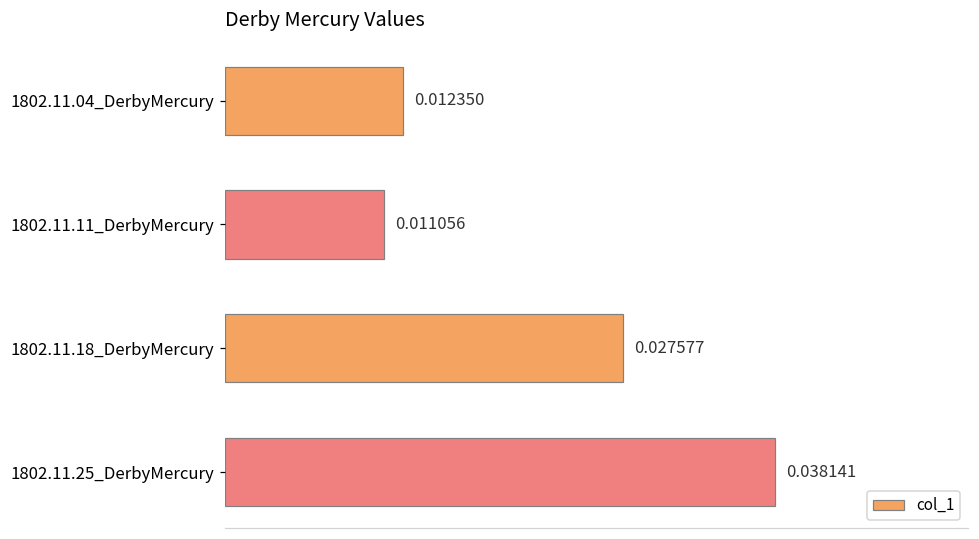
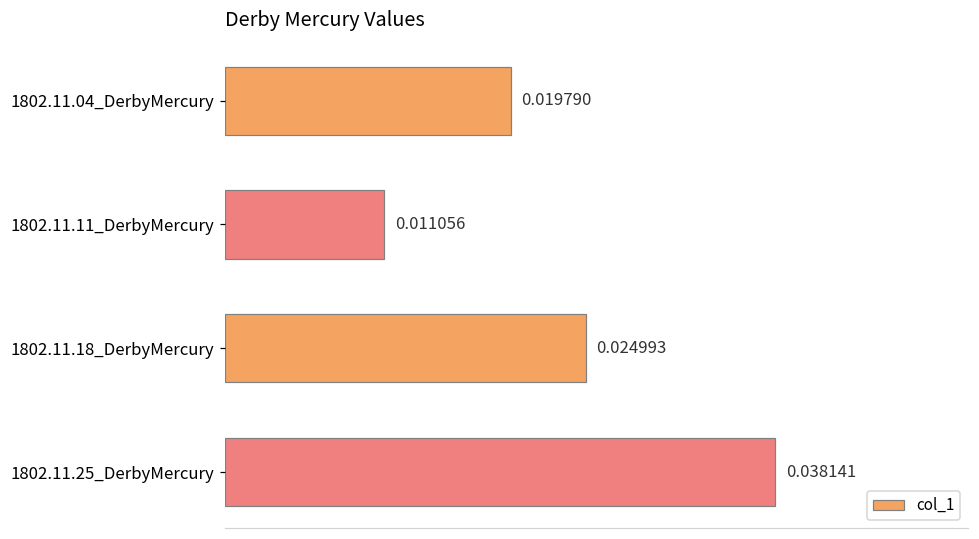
1802.11.04_DerbyMercury: 0.012350 -> 0.019790
1802.11.18_DerbyMercury: 0.027577 -> 0.024993
